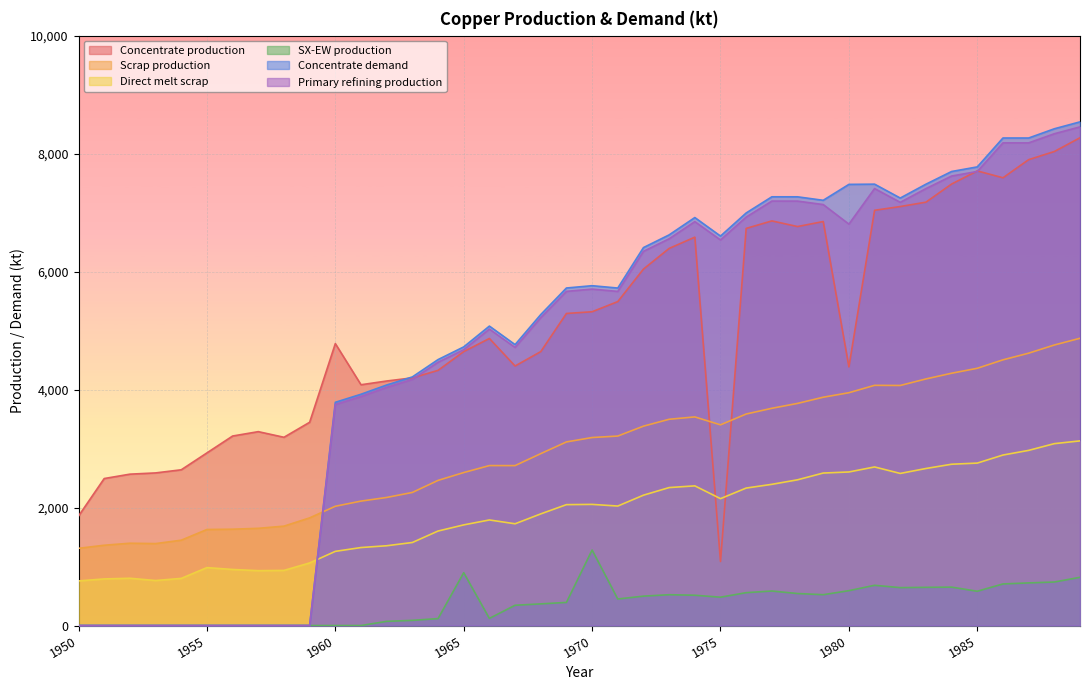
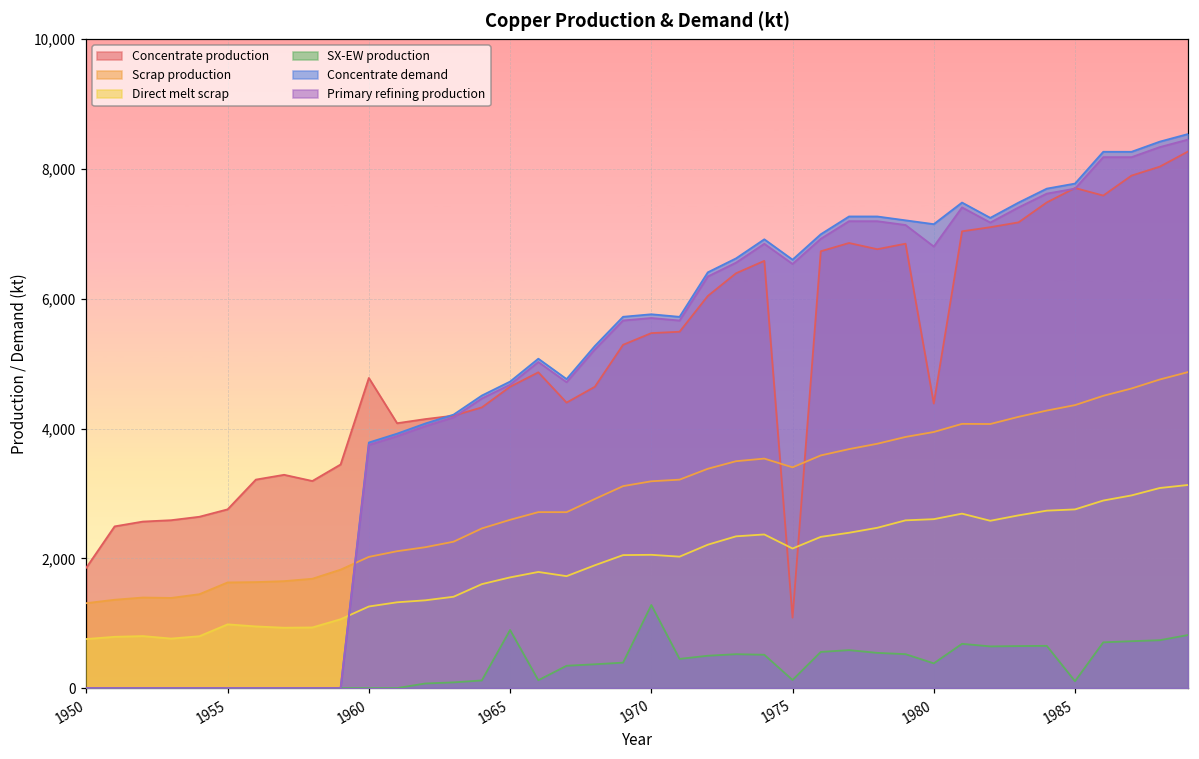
Concentrate production, 1955: 2,900 -> 2,800
Concentrate production, 1970: 5,300 -> 5,500
SX-EW production, 1975: 500 -> 100
SX-EW production, 1980: 600 -> 400
Concentrate demand, 1980: 7,500 -> 7,100
SX-EW production, 1985: 600 -> 100
